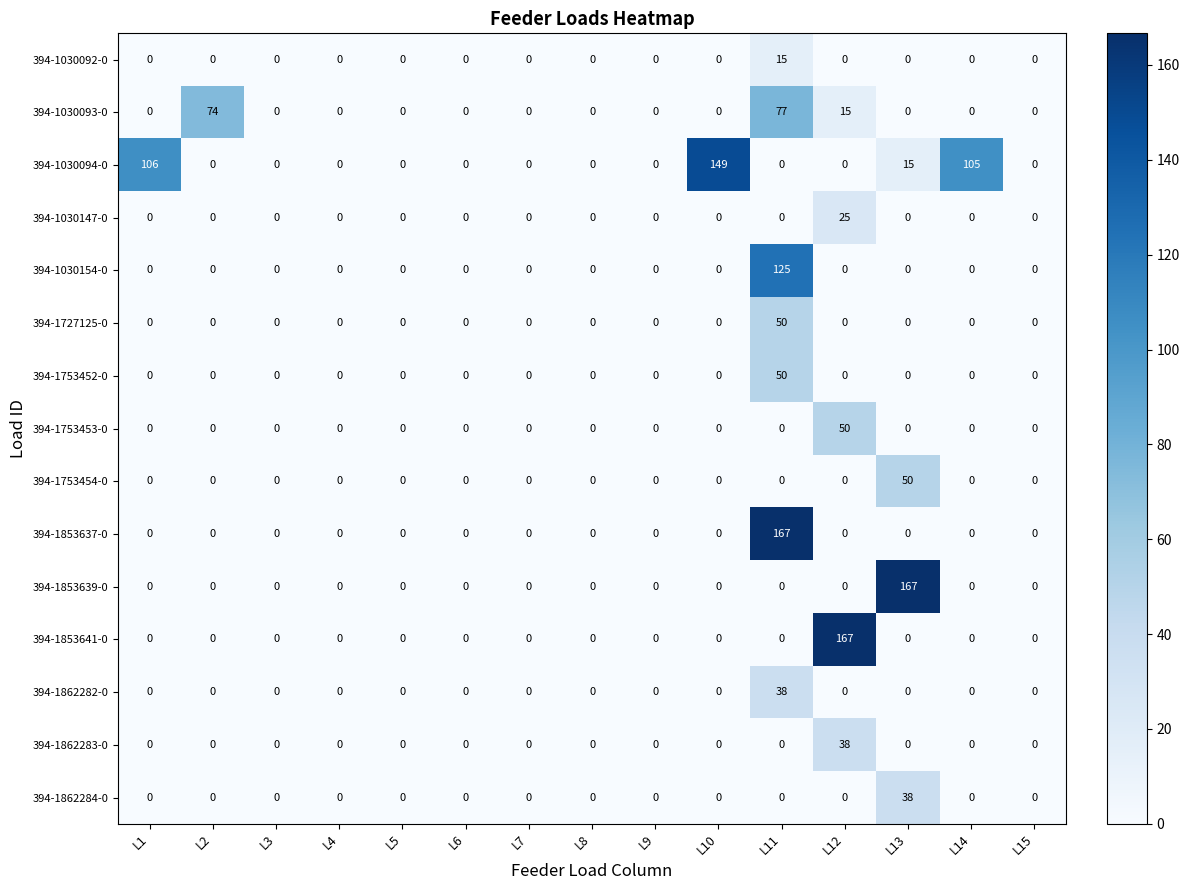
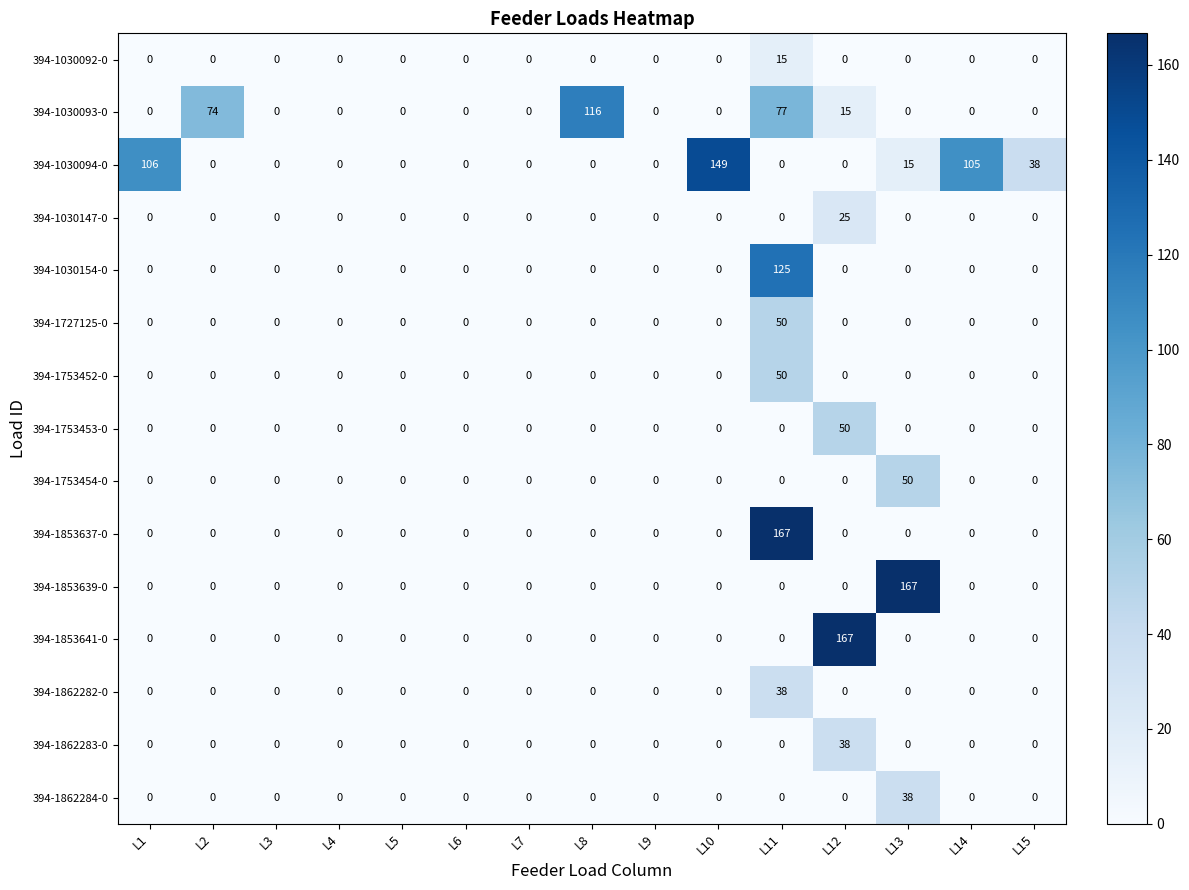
394-1030093-0, L8: 0 -> 116
394-1030094-0, L15: 0 -> 38
